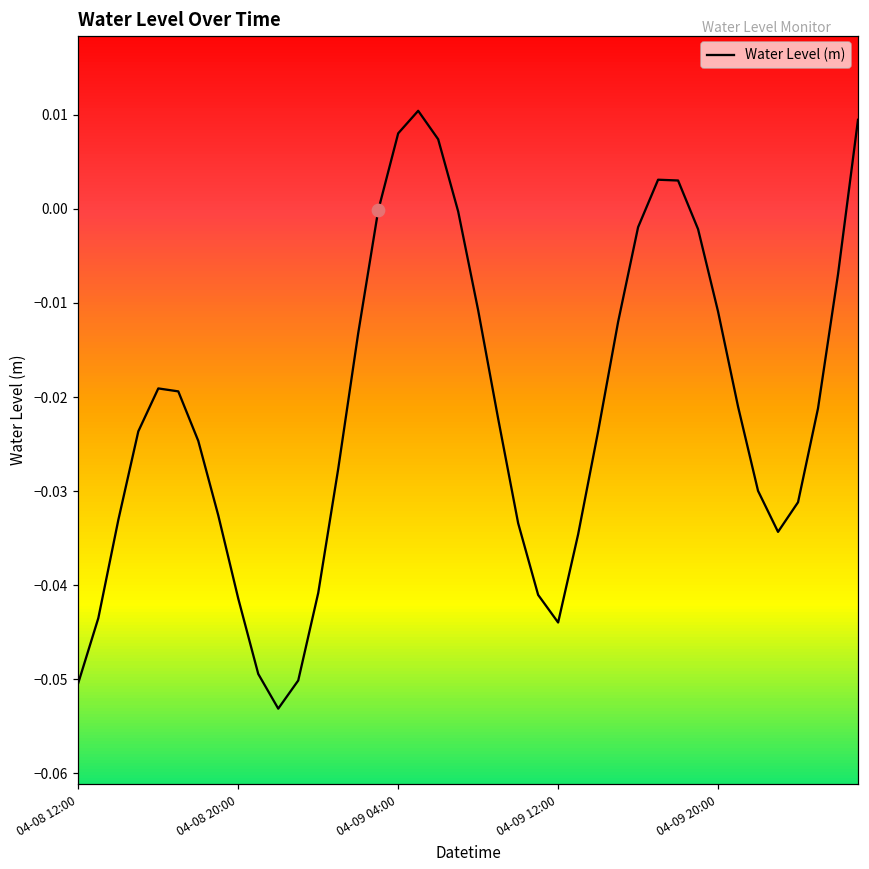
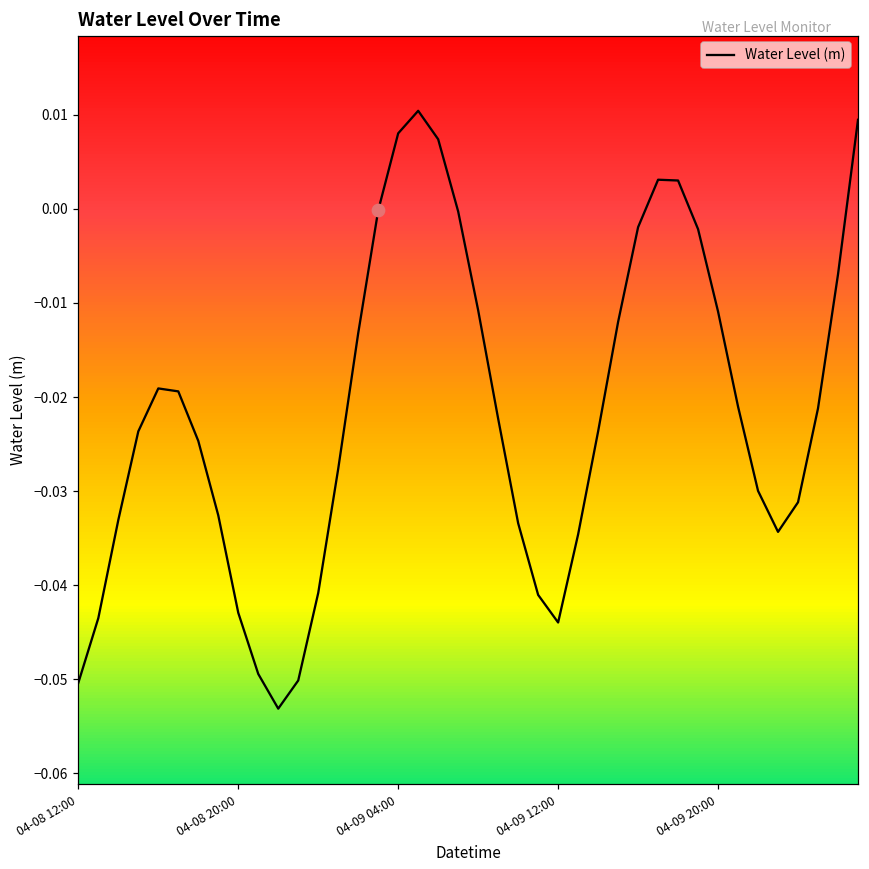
Water Level (m), 04-08 20:00: -0.041 -> -0.043
